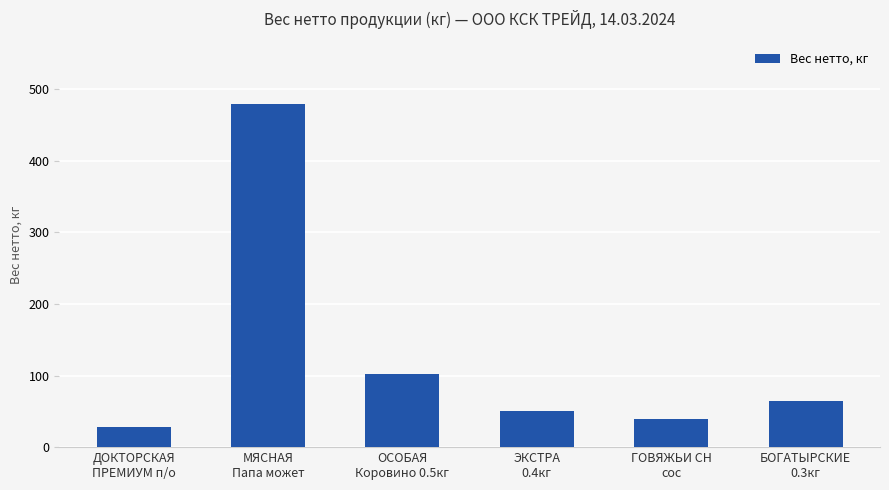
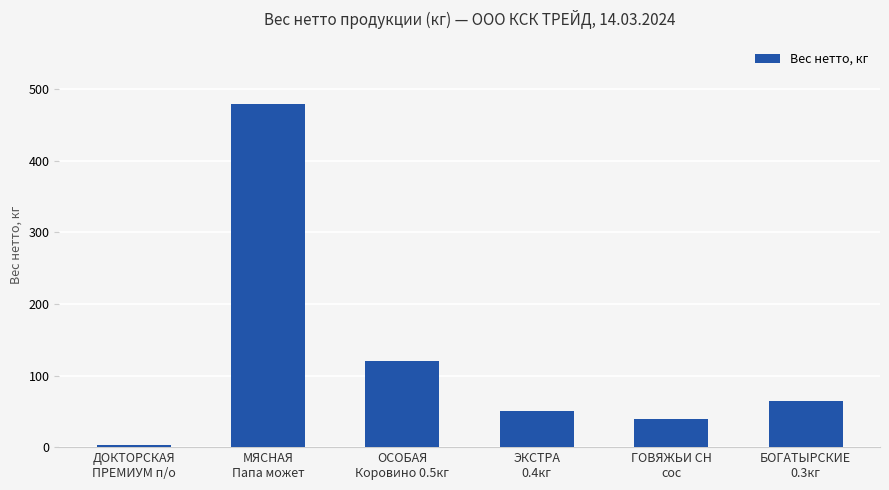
ДОКТОРСКАЯ ПРЕМИУМ п/о: 30 -> 0
ОСОБАЯ Коровино 0.5кг: 100 -> 120
